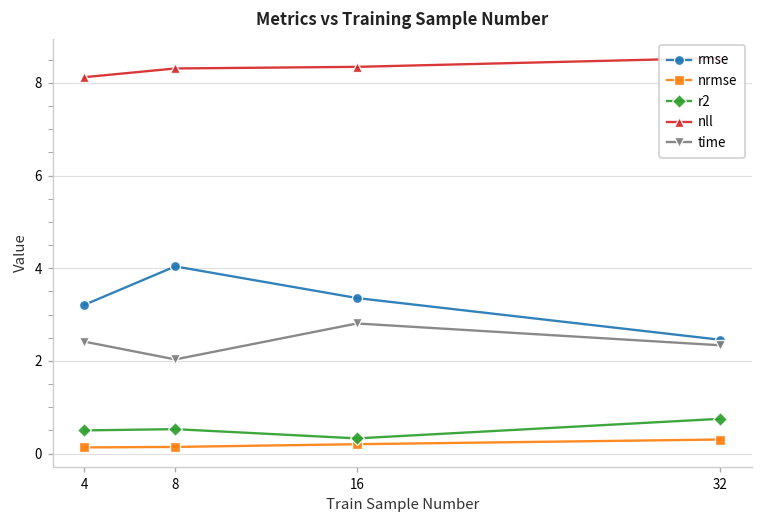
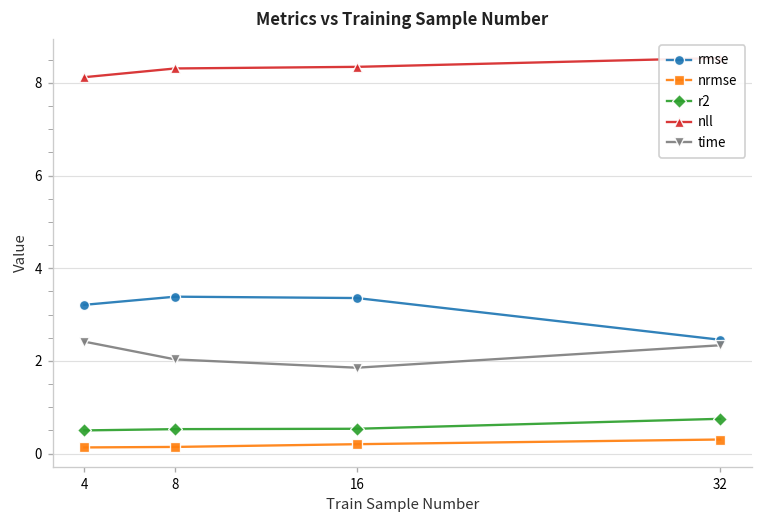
rmse, 8: 4.0 -> 3.4
r2, 16: 0.3 -> 0.5
time, 16: 2.8 -> 1.9
